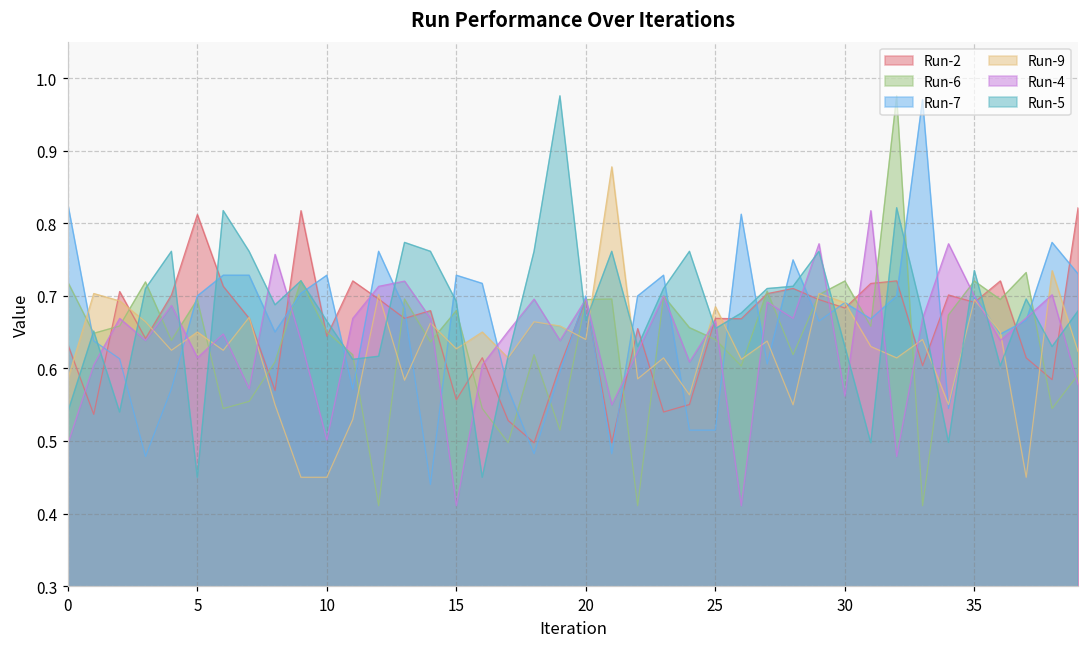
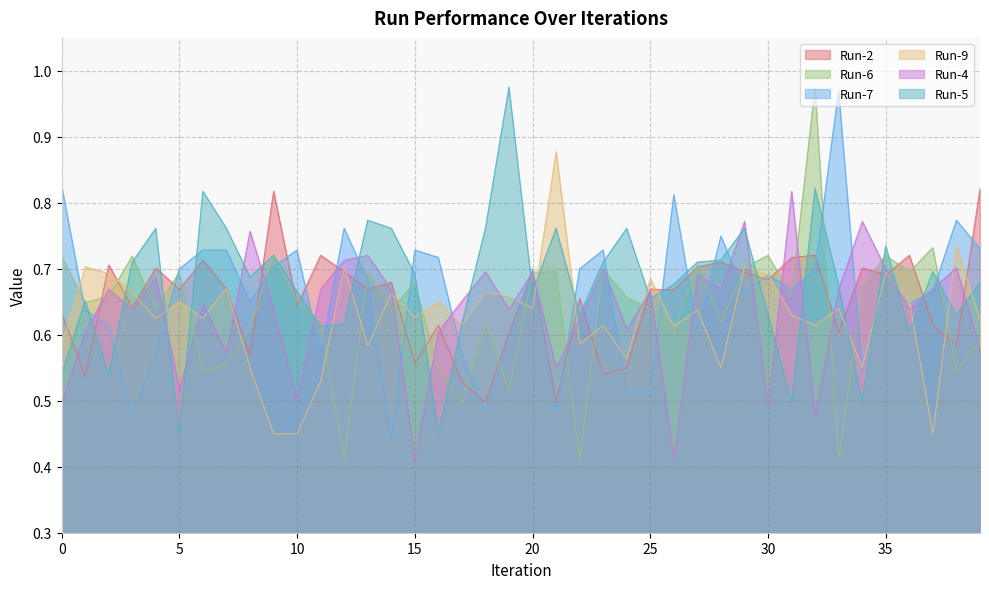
Run-2, 5: 0.81 -> 0.67
Run-4, 5: 0.61 -> 0.52
Run-4, 30: 0.56 -> 0.49
